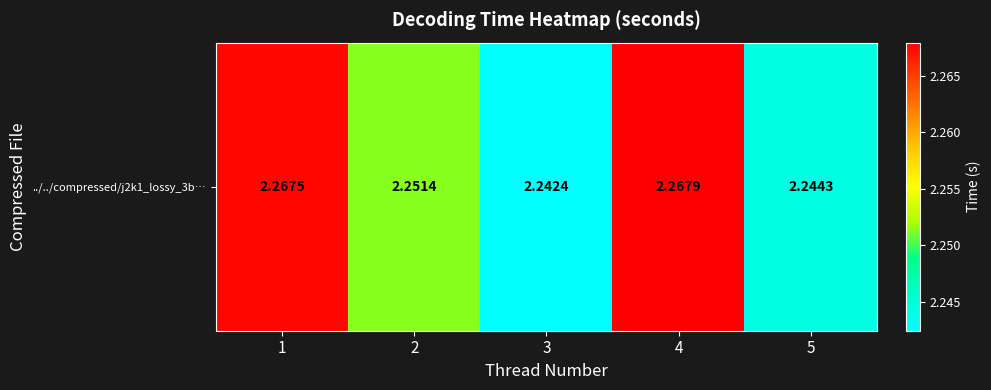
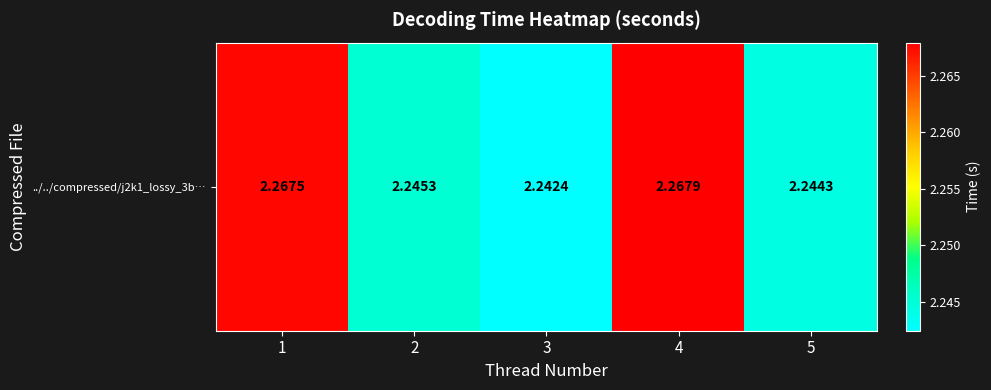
../../compressed/j2k1_lossy_3b…, 2: 2.2514 -> 2.2453
